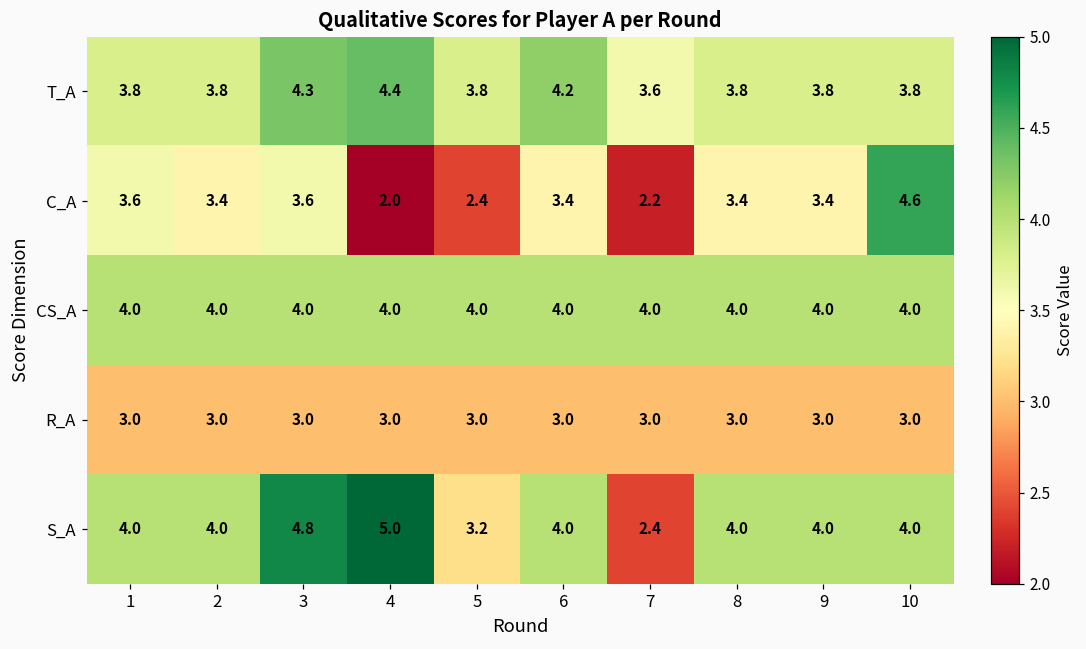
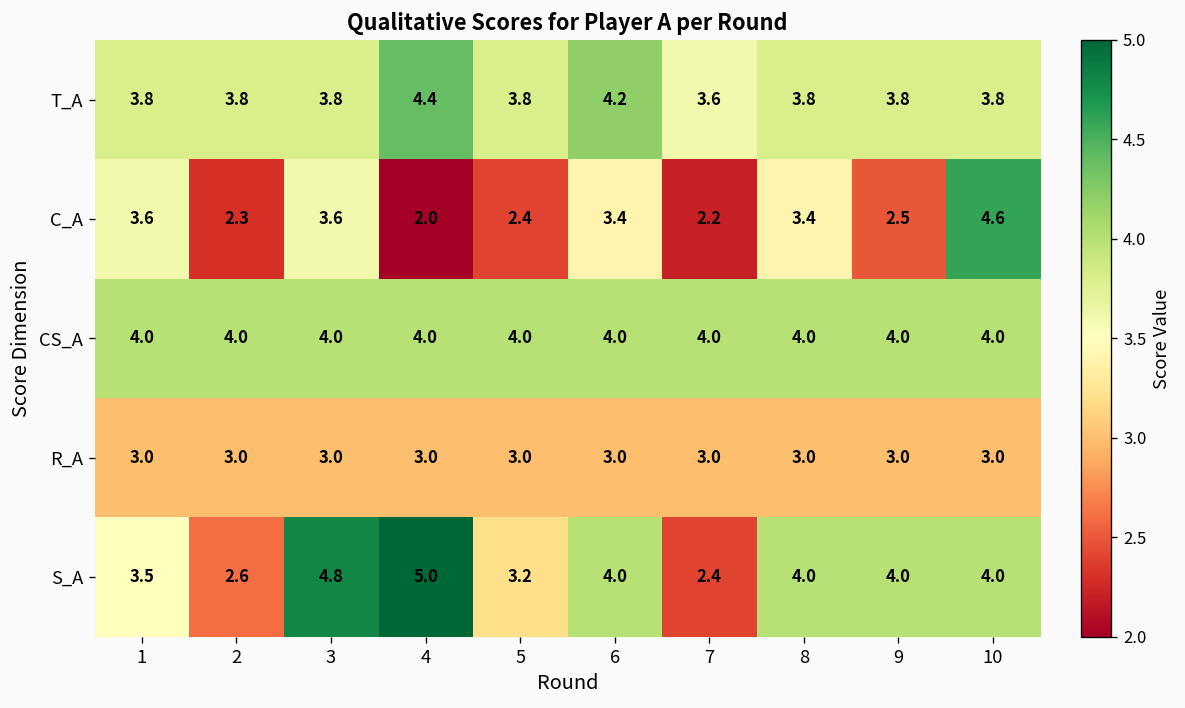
T_A, 3: 4.3 -> 3.8
C_A, 2: 3.4 -> 2.3
C_A, 9: 3.4 -> 2.5
S_A, 1: 4.0 -> 3.5
S_A, 2: 4.0 -> 2.6
